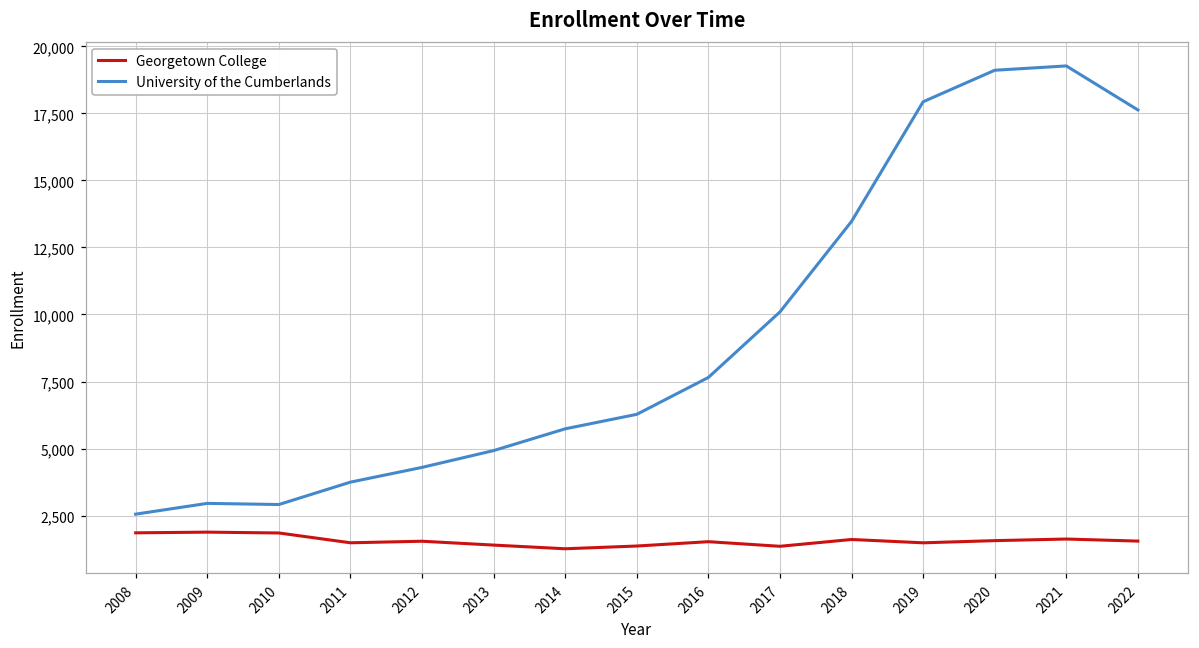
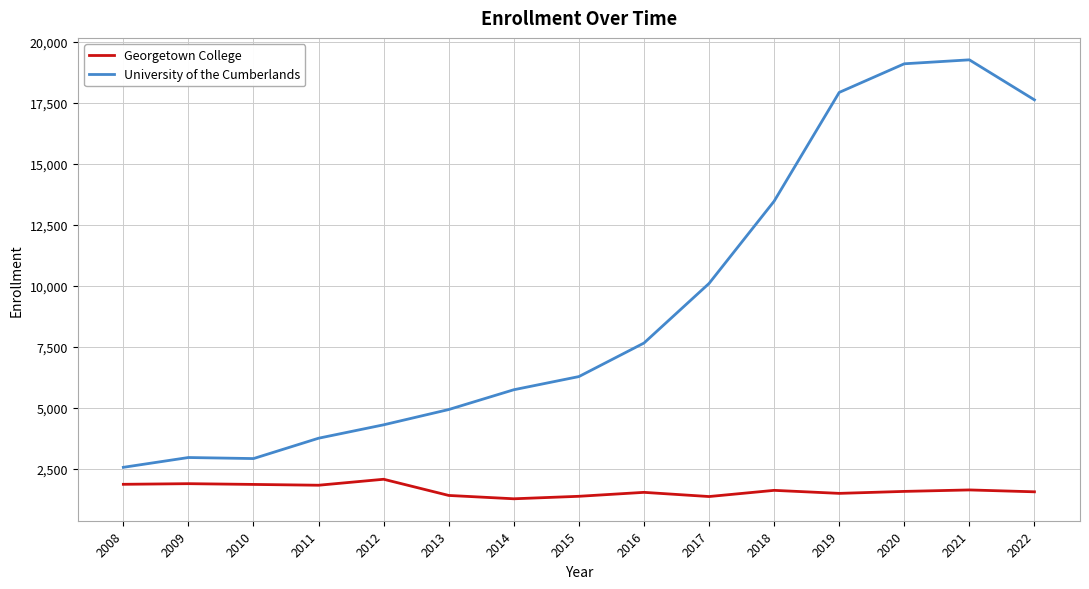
Georgetown College, 2011: 1,500 -> 1,800
Georgetown College, 2012: 1,500 -> 2,100
